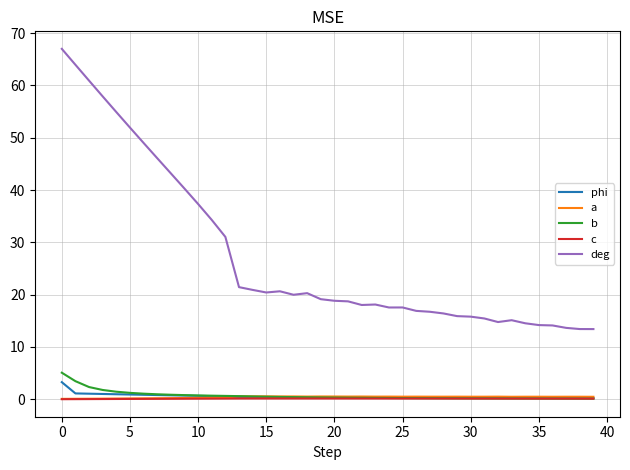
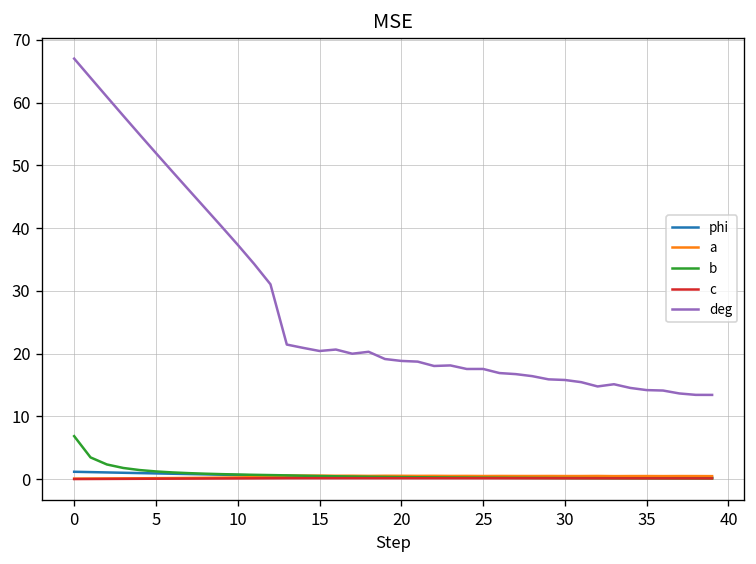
phi, 0: 3 -> 1
b, 0: 5 -> 7
